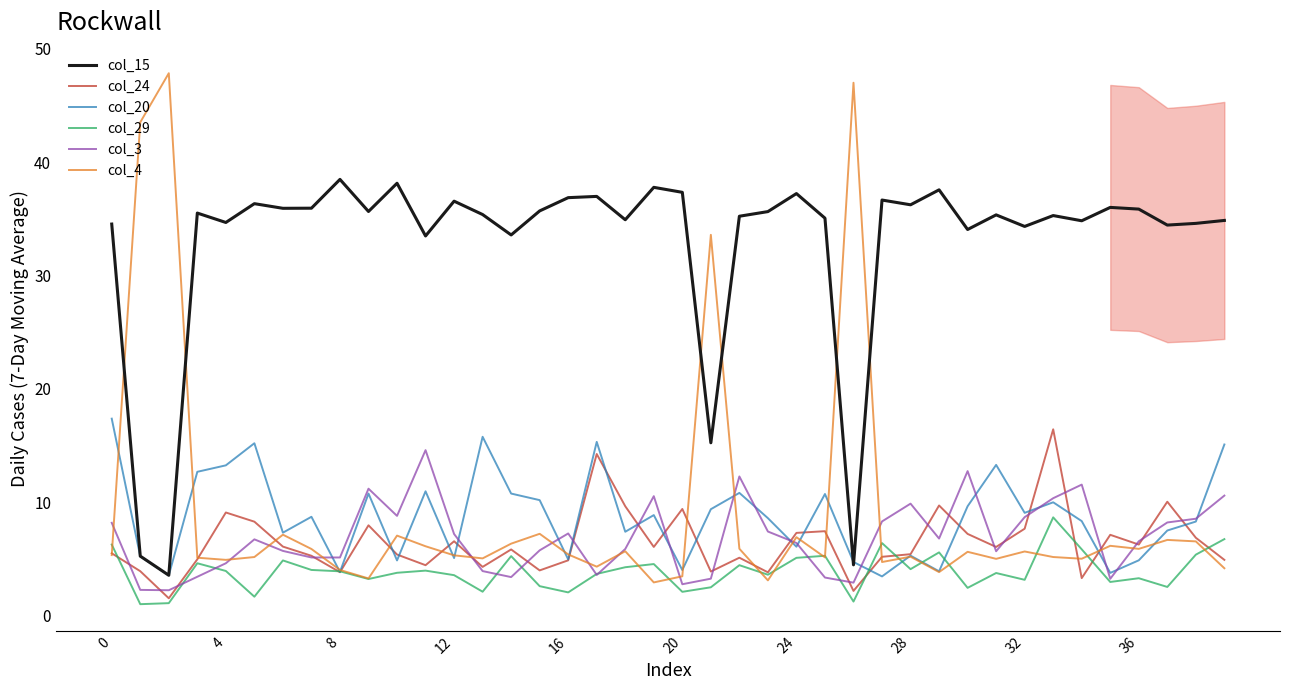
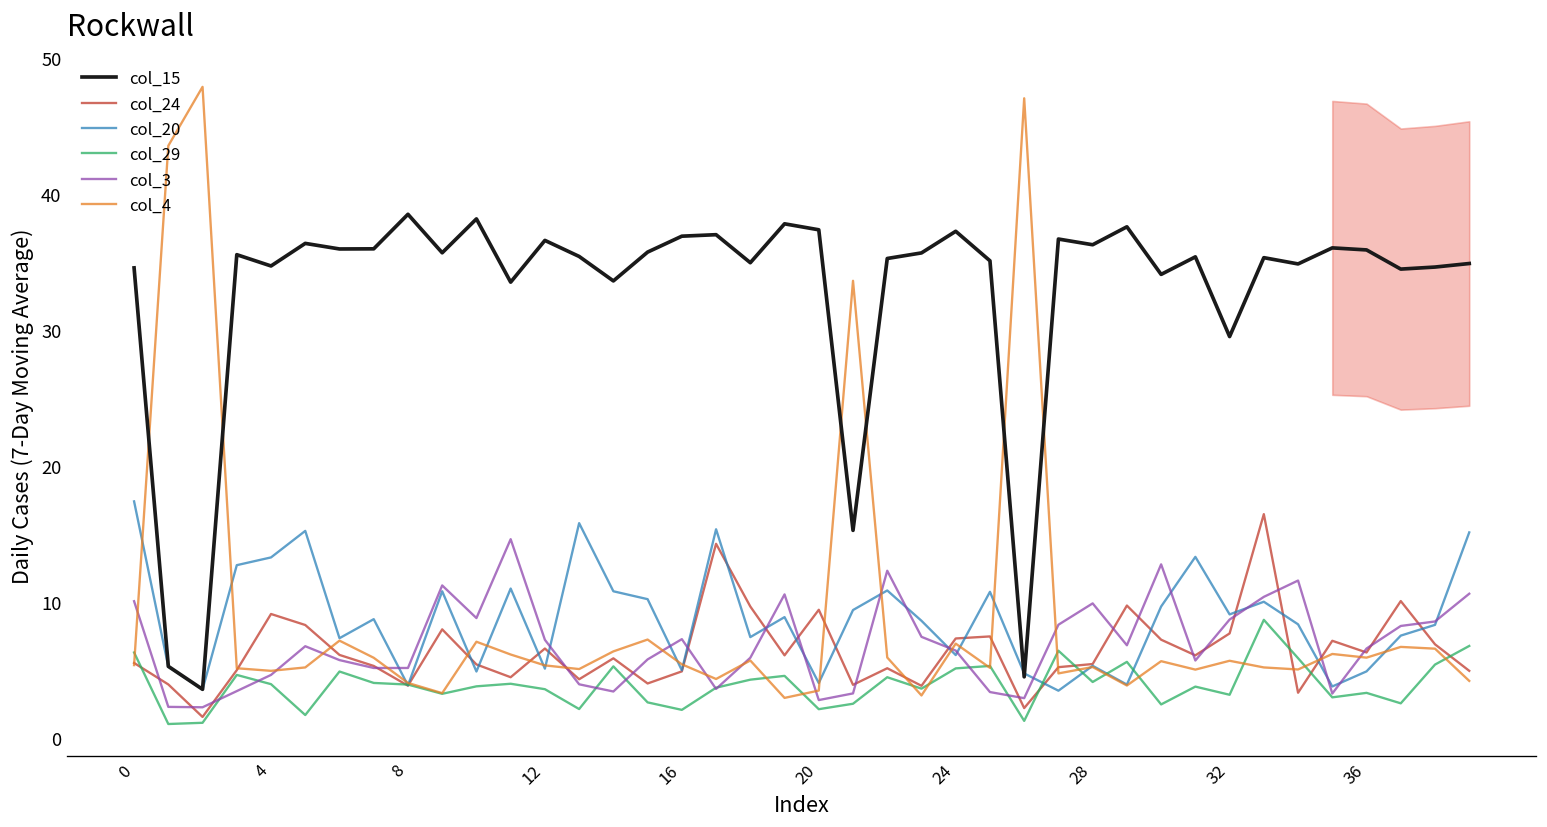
col_3, 0: 8.2 -> 10.0
col_15, 32: 34.3 -> 29.5
